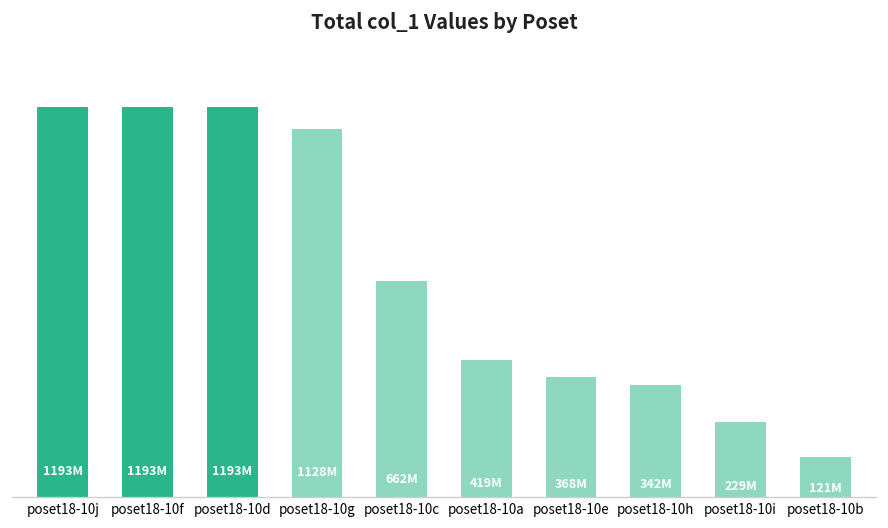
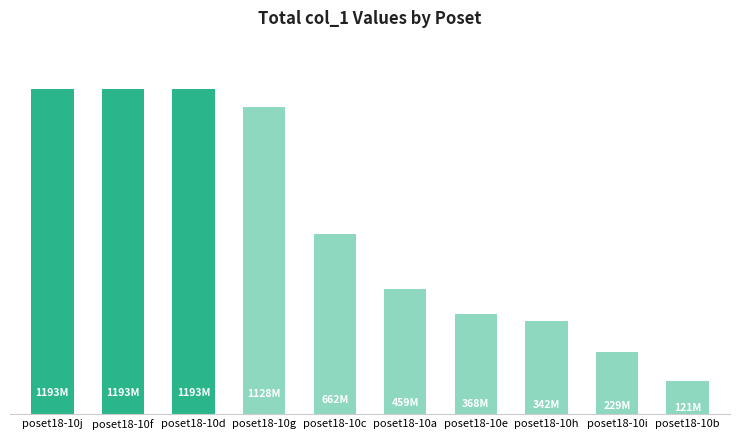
poset18-10a: 419M -> 459M
